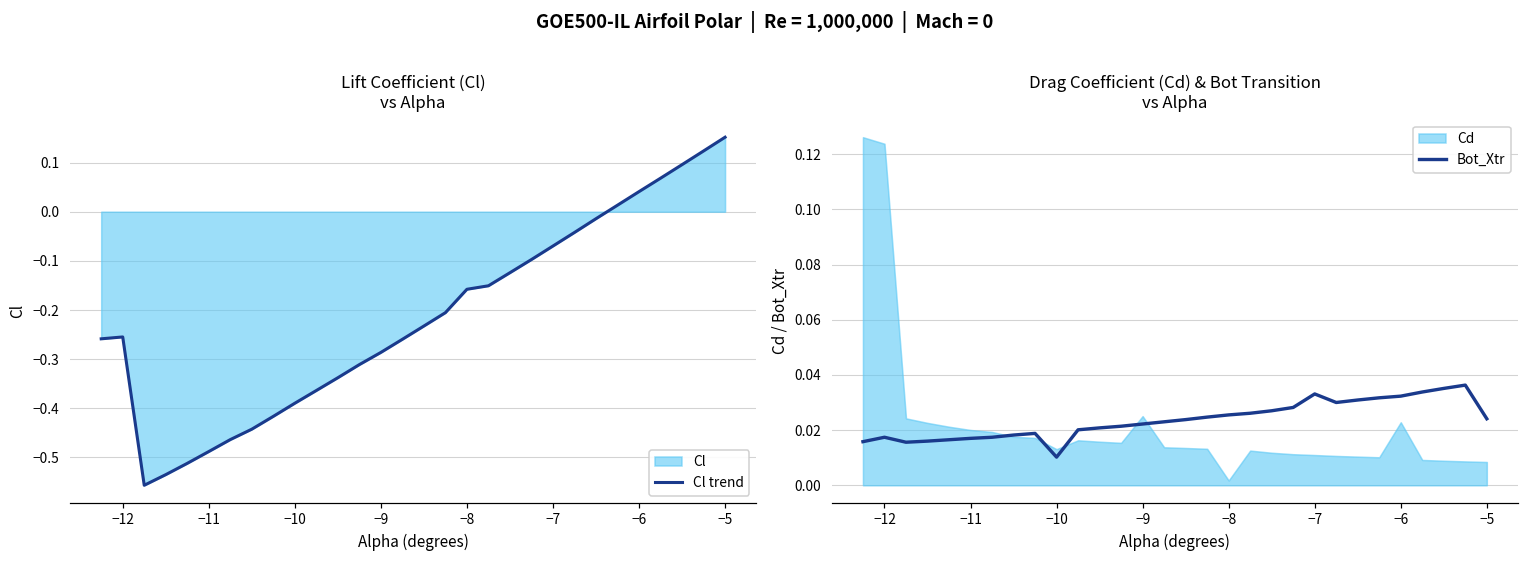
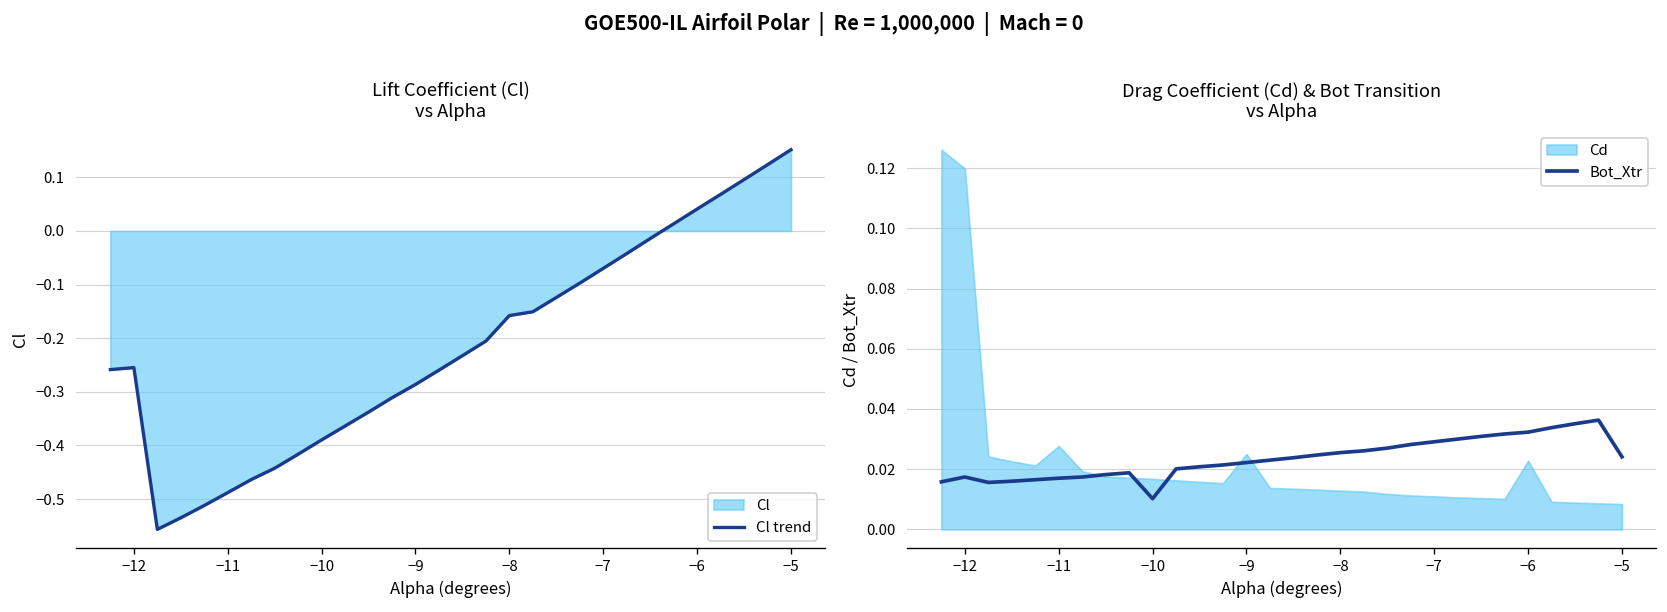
Drag Coefficient (Cd) & Bot Transition vs Alpha, Cd, −12: 0.124 -> 0.120
Drag Coefficient (Cd) & Bot Transition vs Alpha, Cd, −11: 0.020 -> 0.028
Drag Coefficient (Cd) & Bot Transition vs Alpha, Cd, −10: 0.013 -> 0.017
Drag Coefficient (Cd) & Bot Transition vs Alpha, Cd, −8: 0.002 -> 0.013
Drag Coefficient (Cd) & Bot Transition vs Alpha, Bot_Xtr, −7: 0.033 -> 0.029
